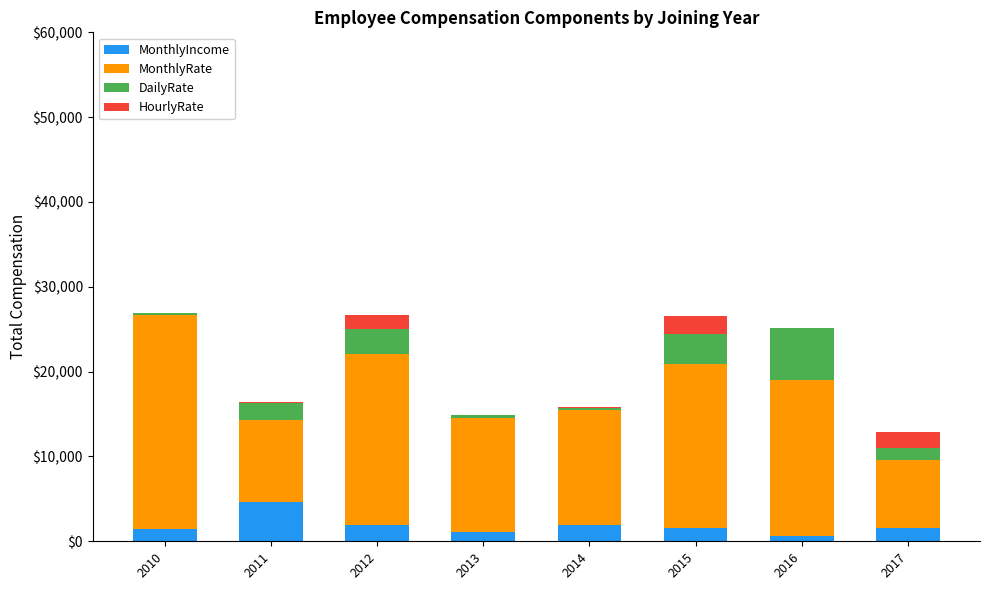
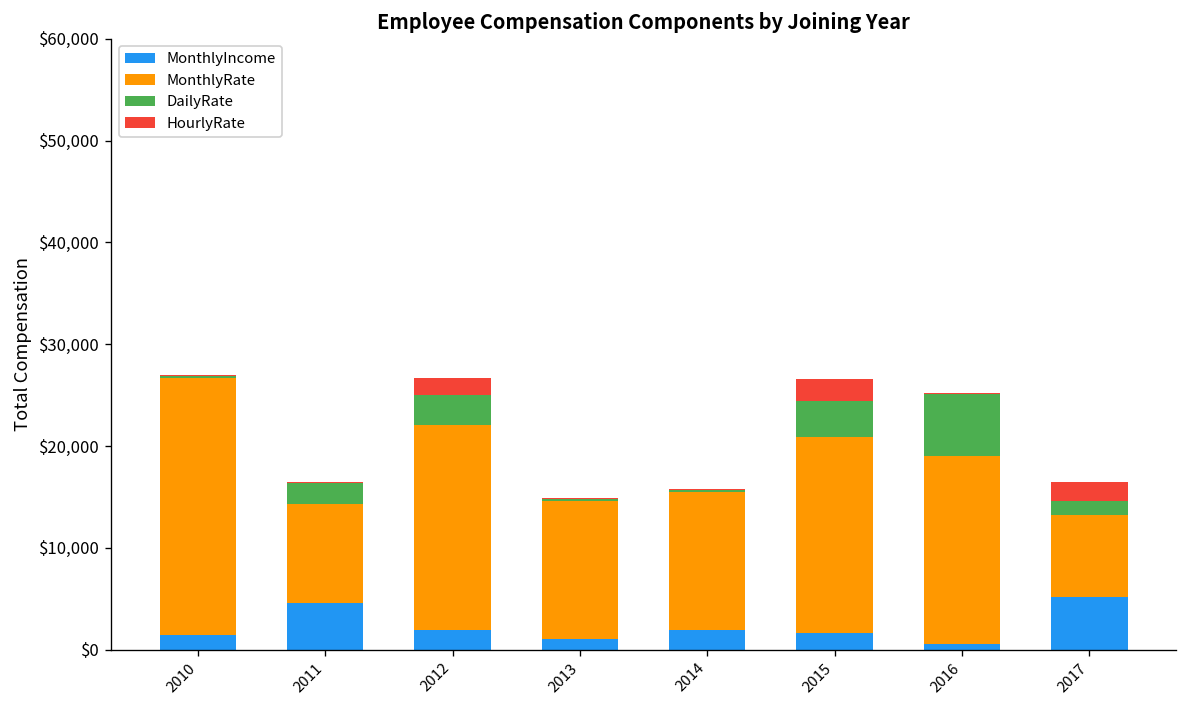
MonthlyIncome, 2017: $2,000 -> $5,000
